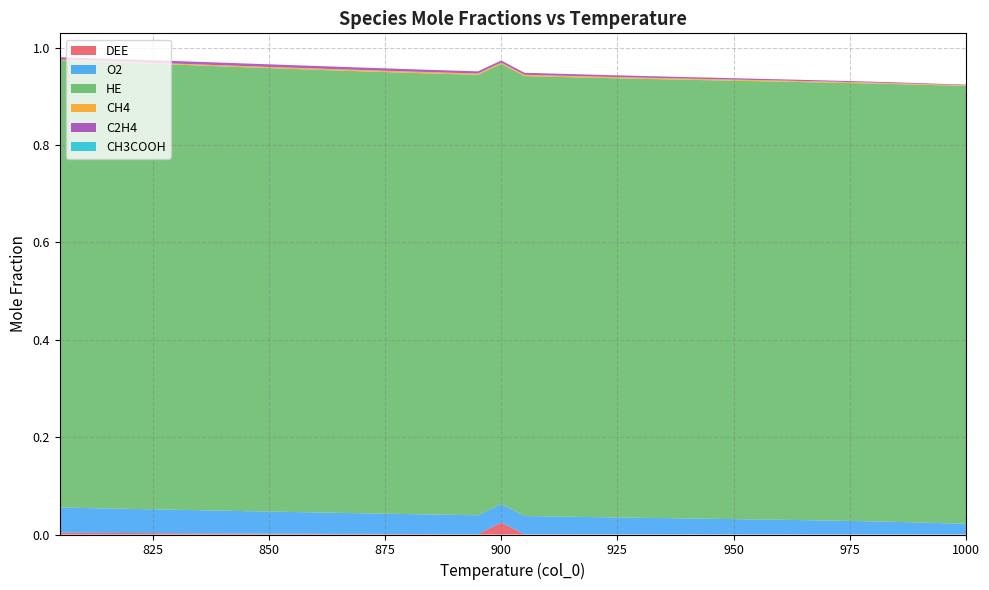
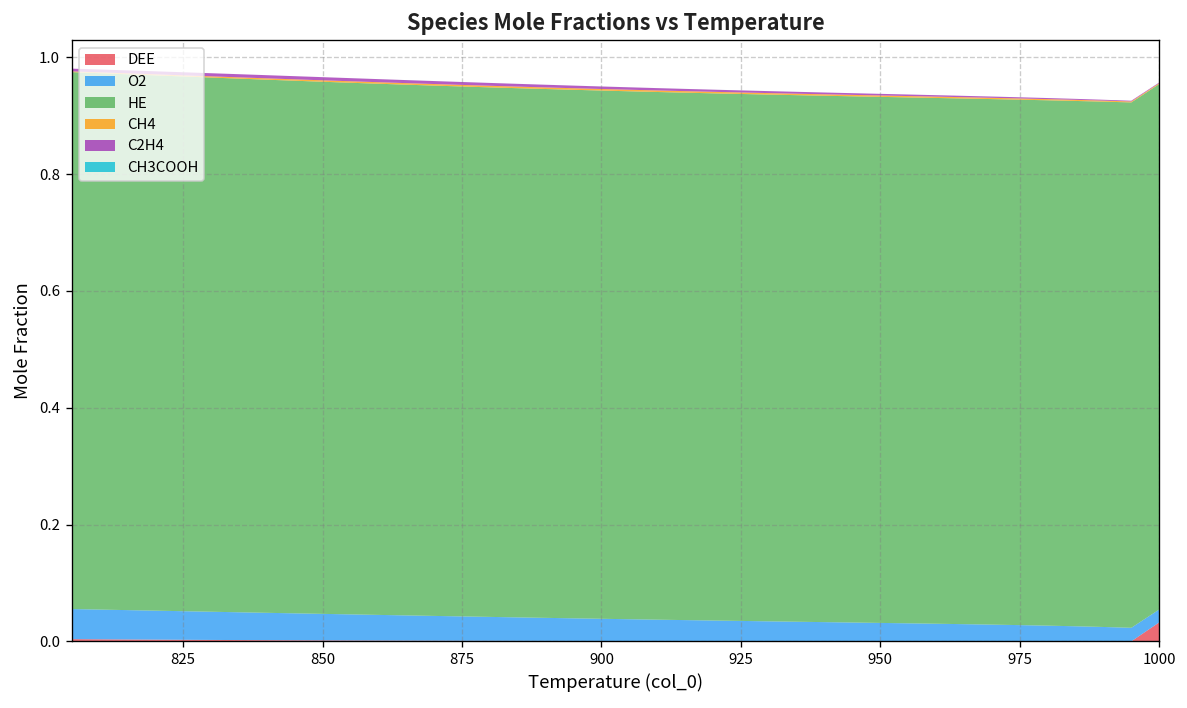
DEE, 900: 0.02 -> 0.00
DEE, 1000: 0.00 -> 0.03
